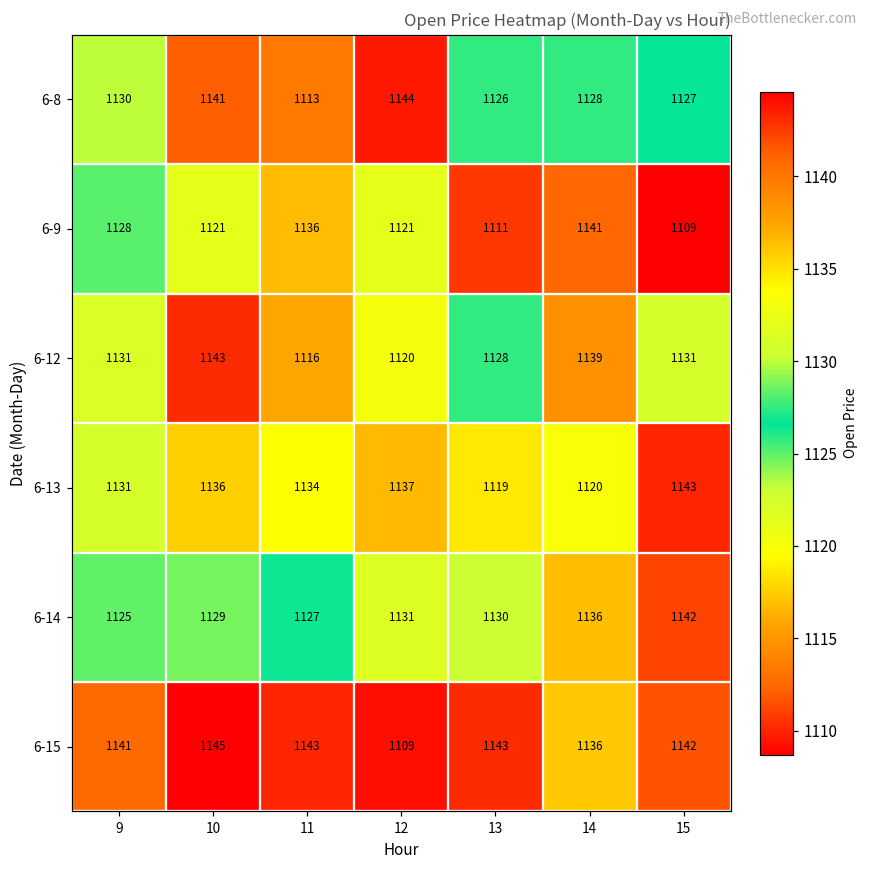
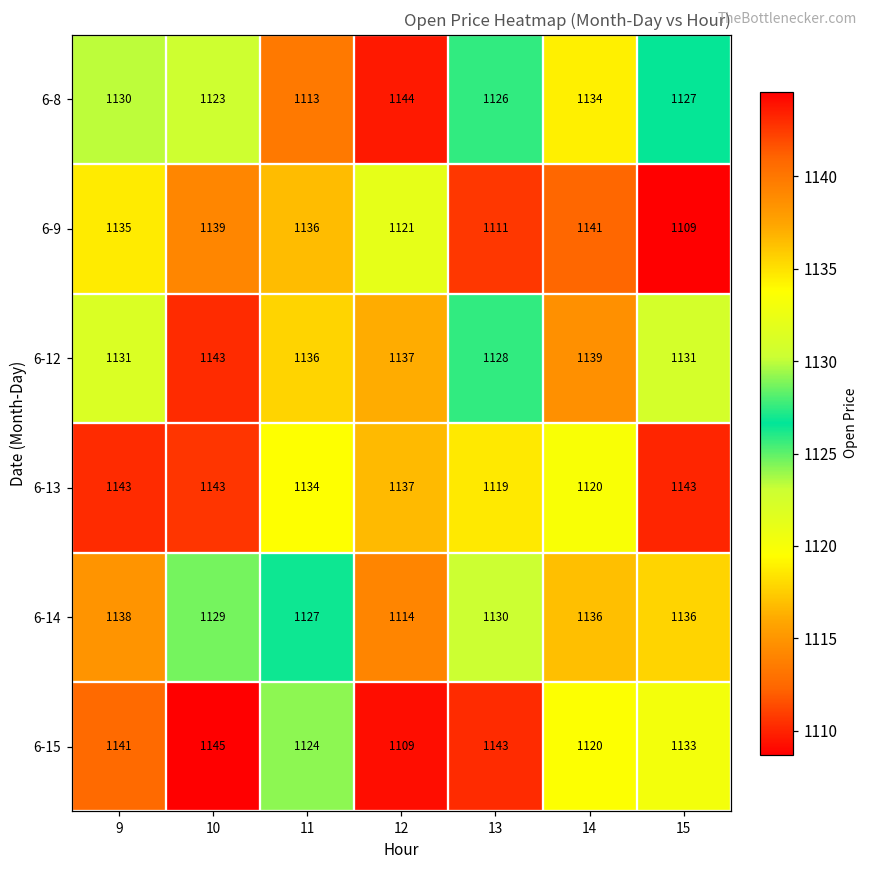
6-8, 10: 1141 -> 1123
6-8, 14: 1128 -> 1134
6-9, 9: 1128 -> 1135
6-9, 10: 1121 -> 1139
6-12, 11: 1116 -> 1136
6-12, 12: 1120 -> 1137
6-13, 9: 1131 -> 1143
6-13, 10: 1136 -> 1143
6-14, 9: 1125 -> 1138
6-14, 12: 1131 -> 1114
6-14, 15: 1142 -> 1136
6-15, 11: 1143 -> 1124
6-15, 14: 1136 -> 1120
6-15, 15: 1142 -> 1133
